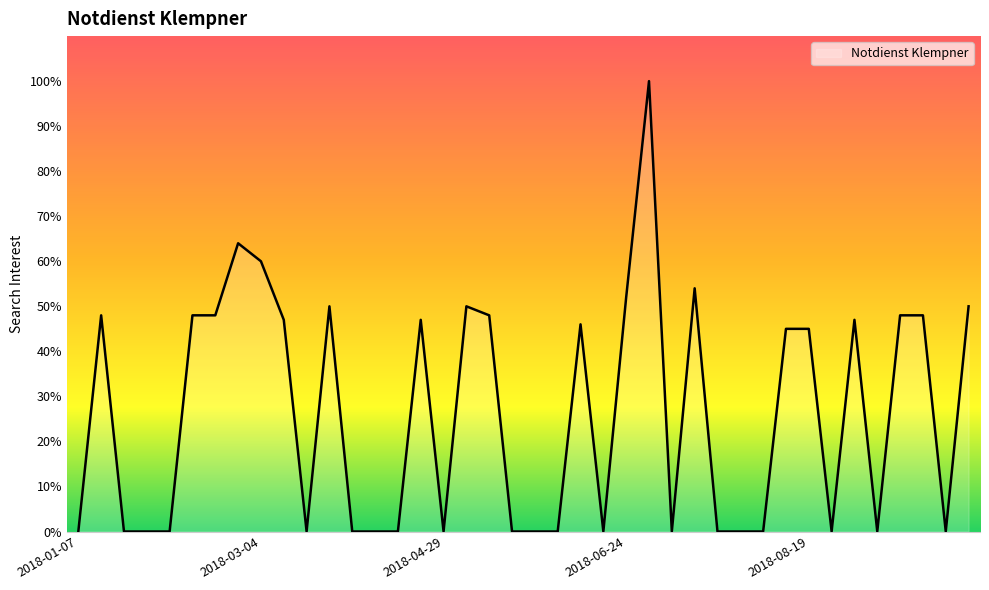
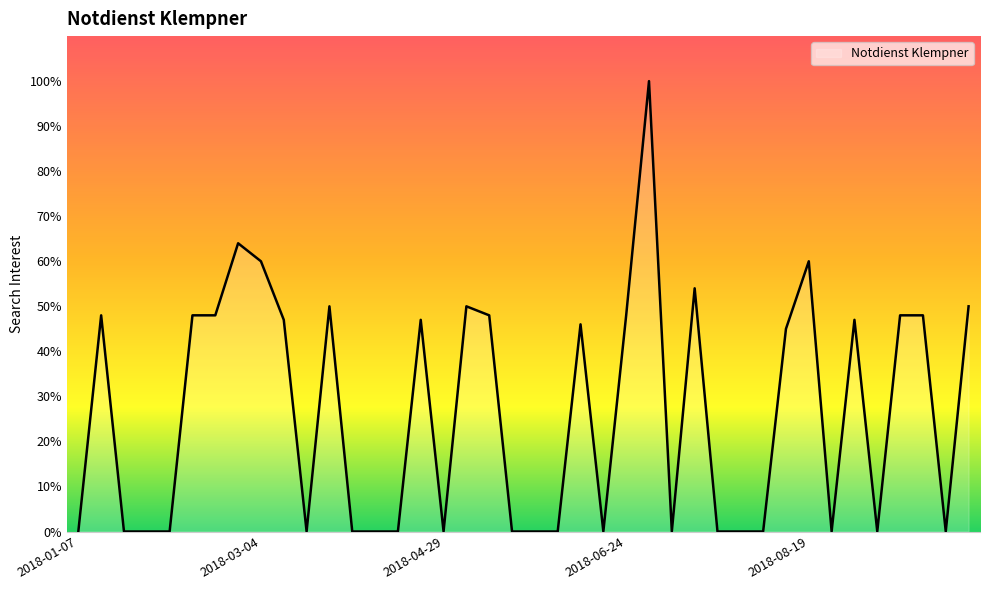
2018-06-24: 52% -> 48%
2018-08-19: 45% -> 60%
